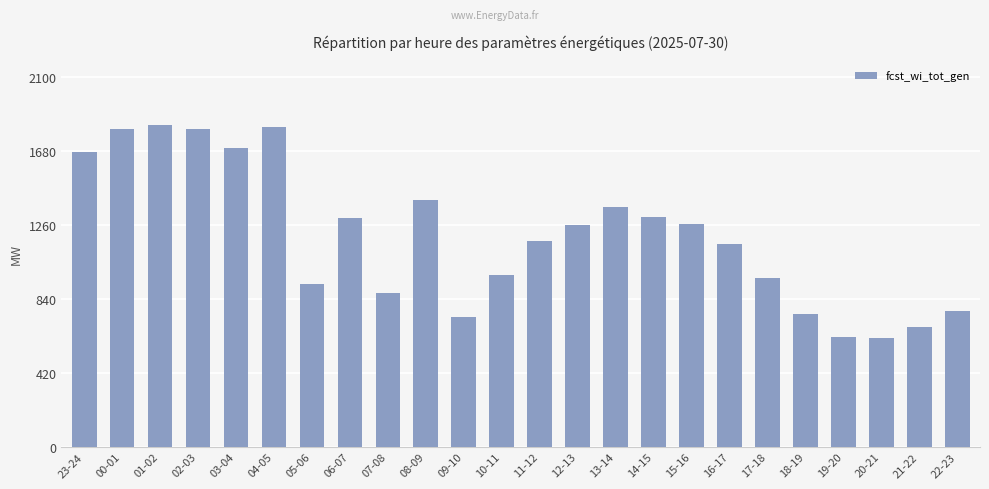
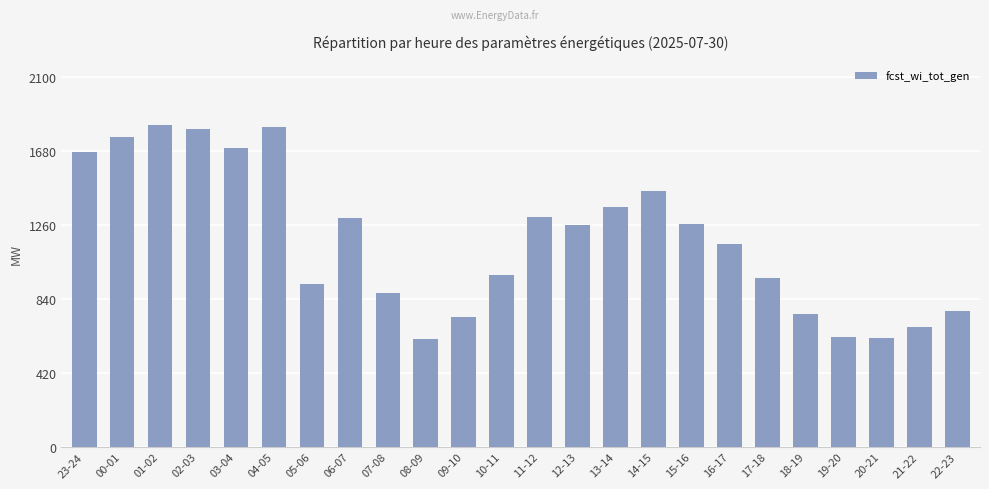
00-01: 1800 -> 1760
08-09: 1400 -> 610
11-12: 1170 -> 1300
14-15: 1300 -> 1450
